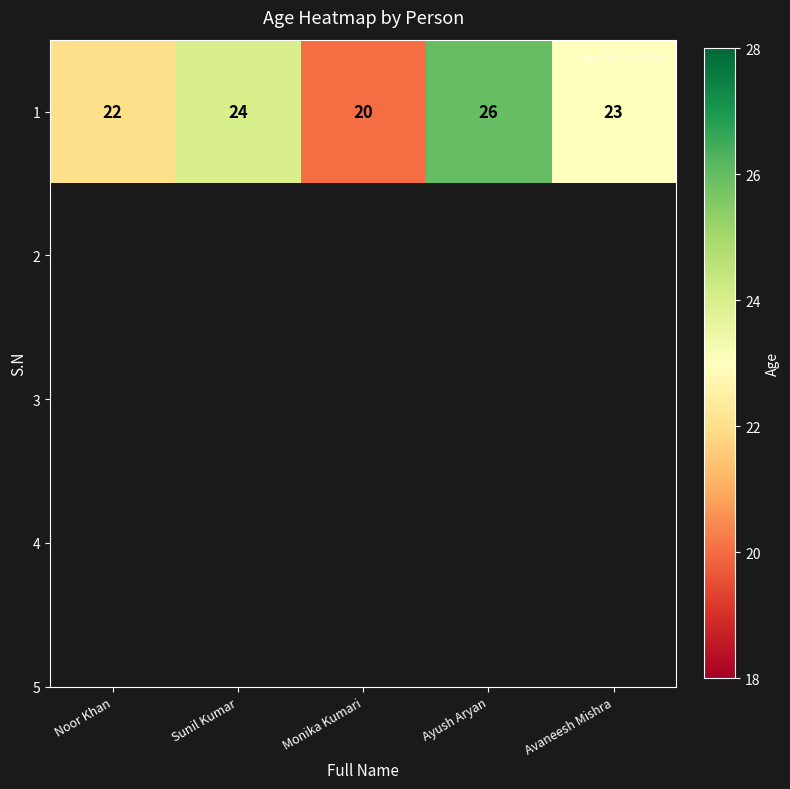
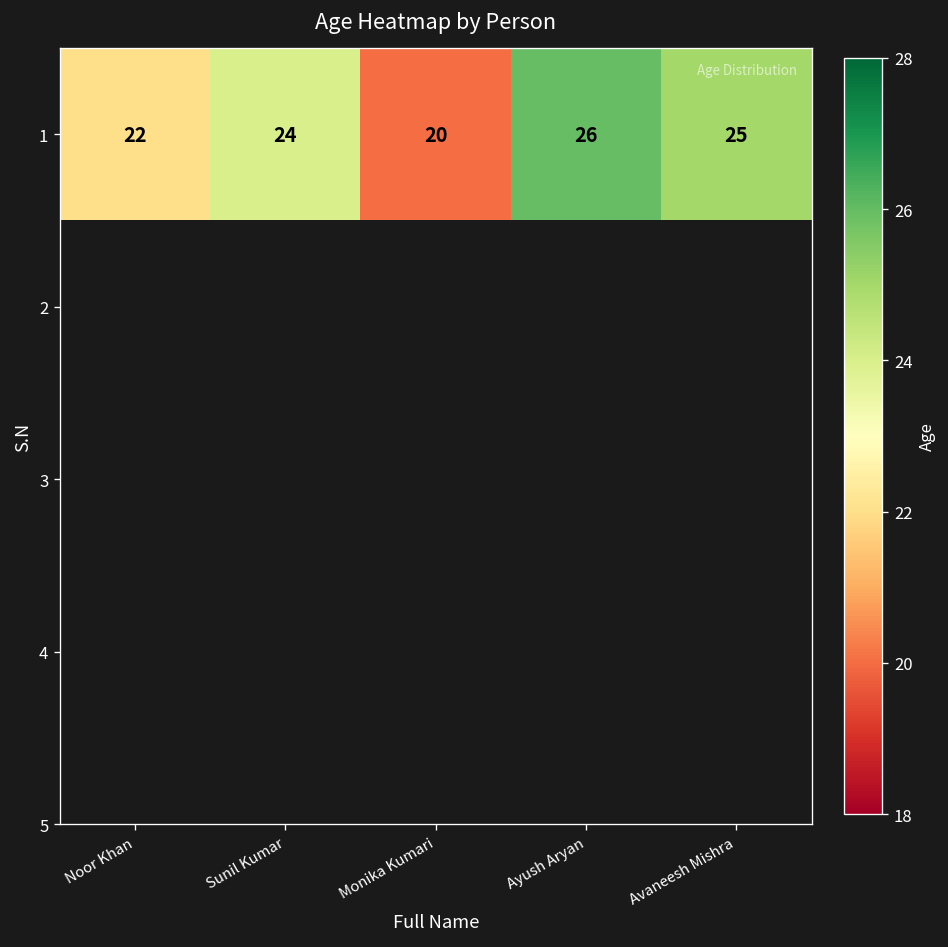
1, Avaneesh Mishra: 23 -> 25
